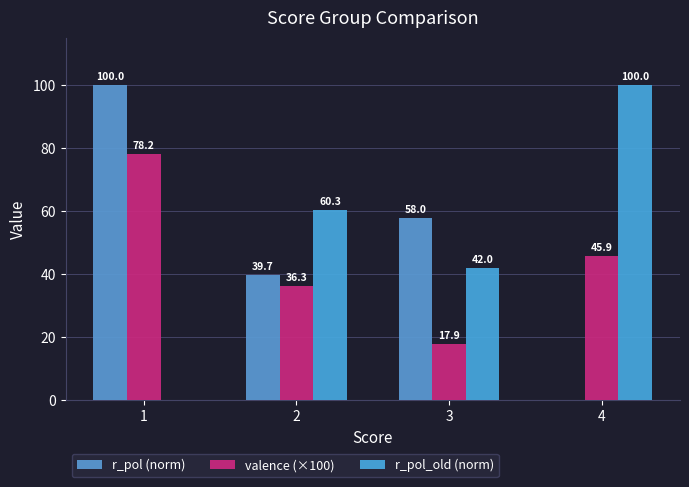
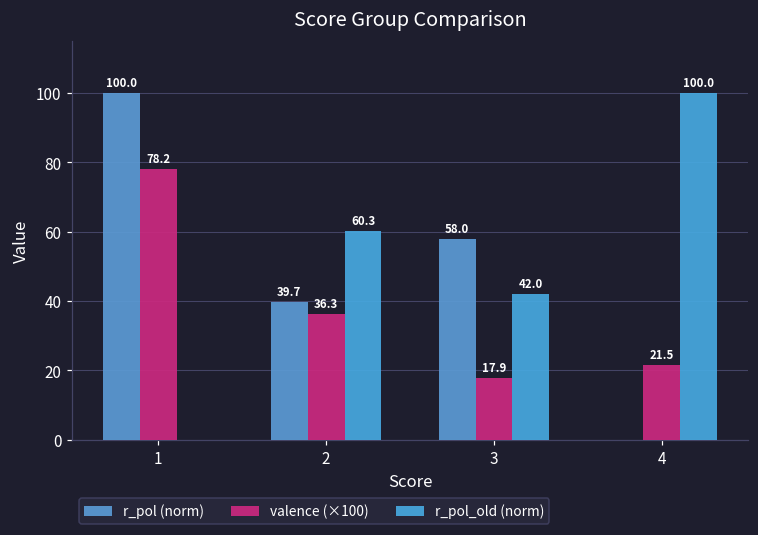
valence (×100), 4: 45.9 -> 21.5
